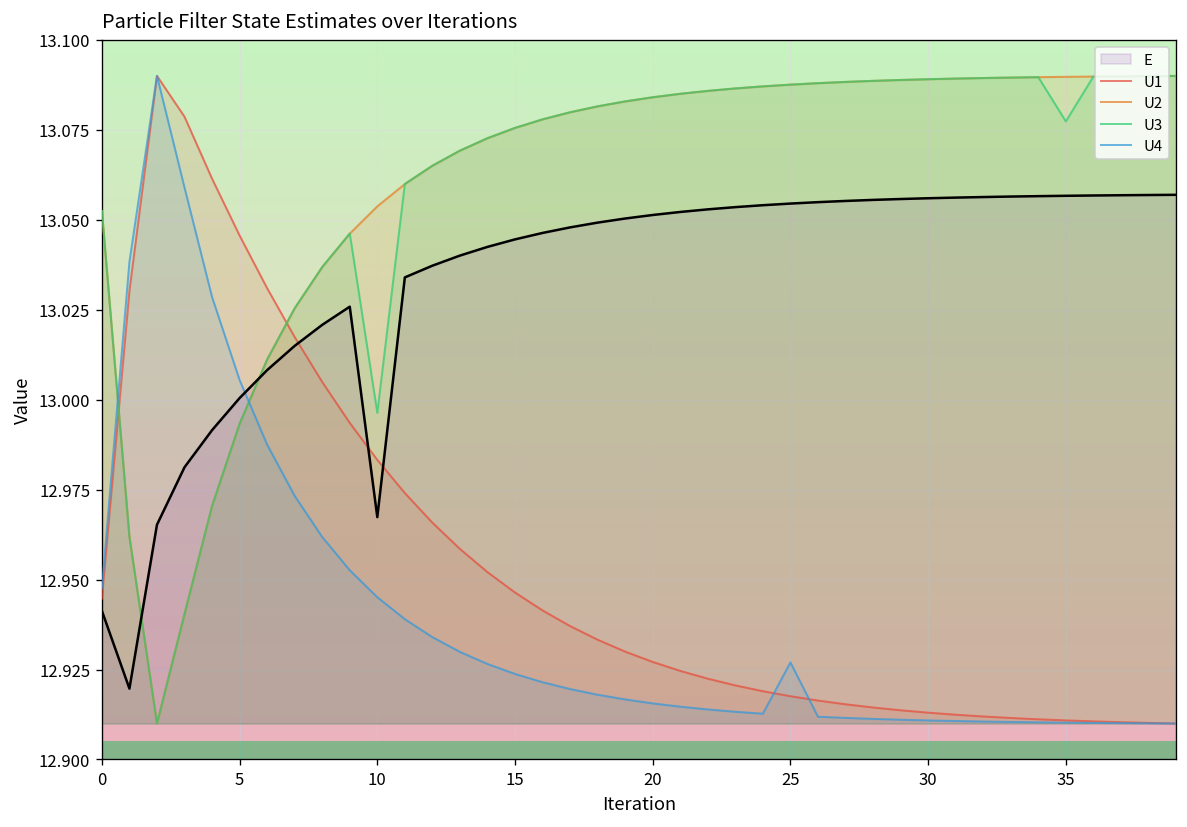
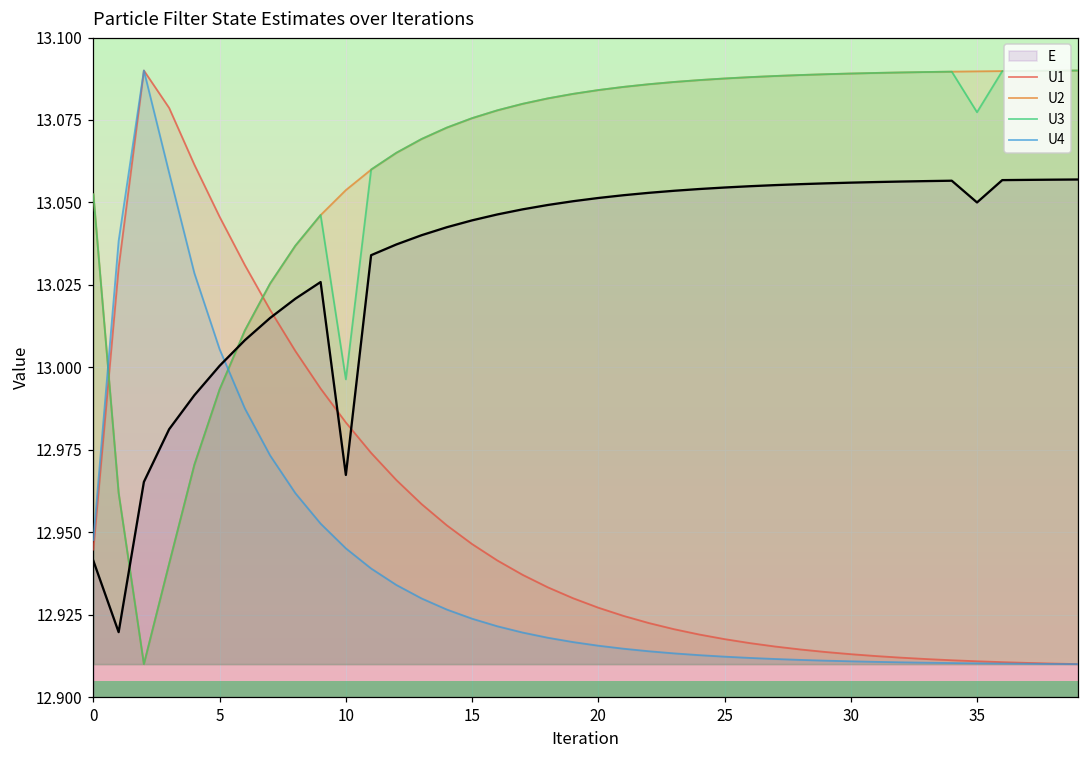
U4, 25: 12.927 -> 12.912
E, 35: 13.057 -> 13.050
